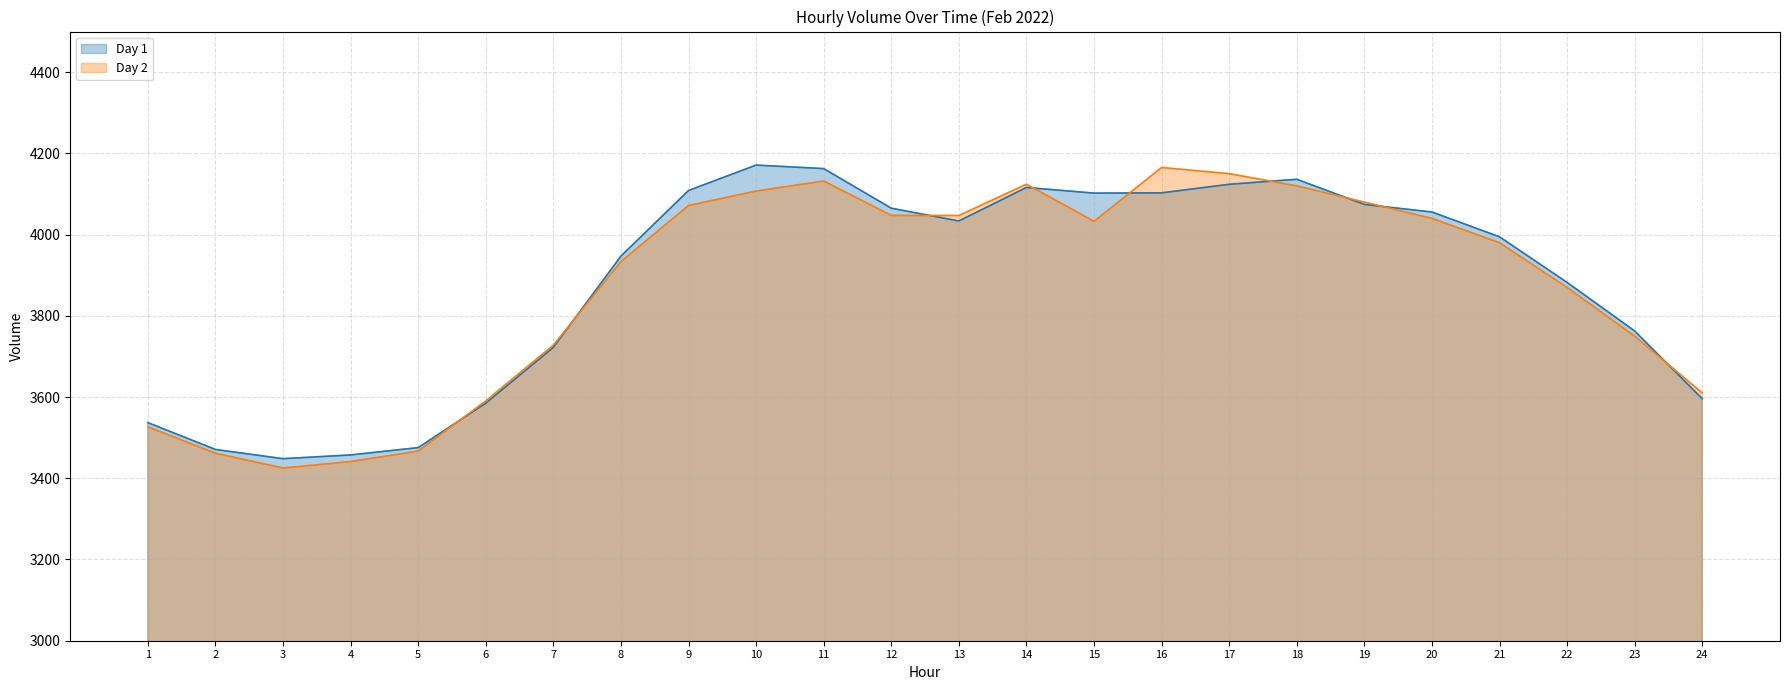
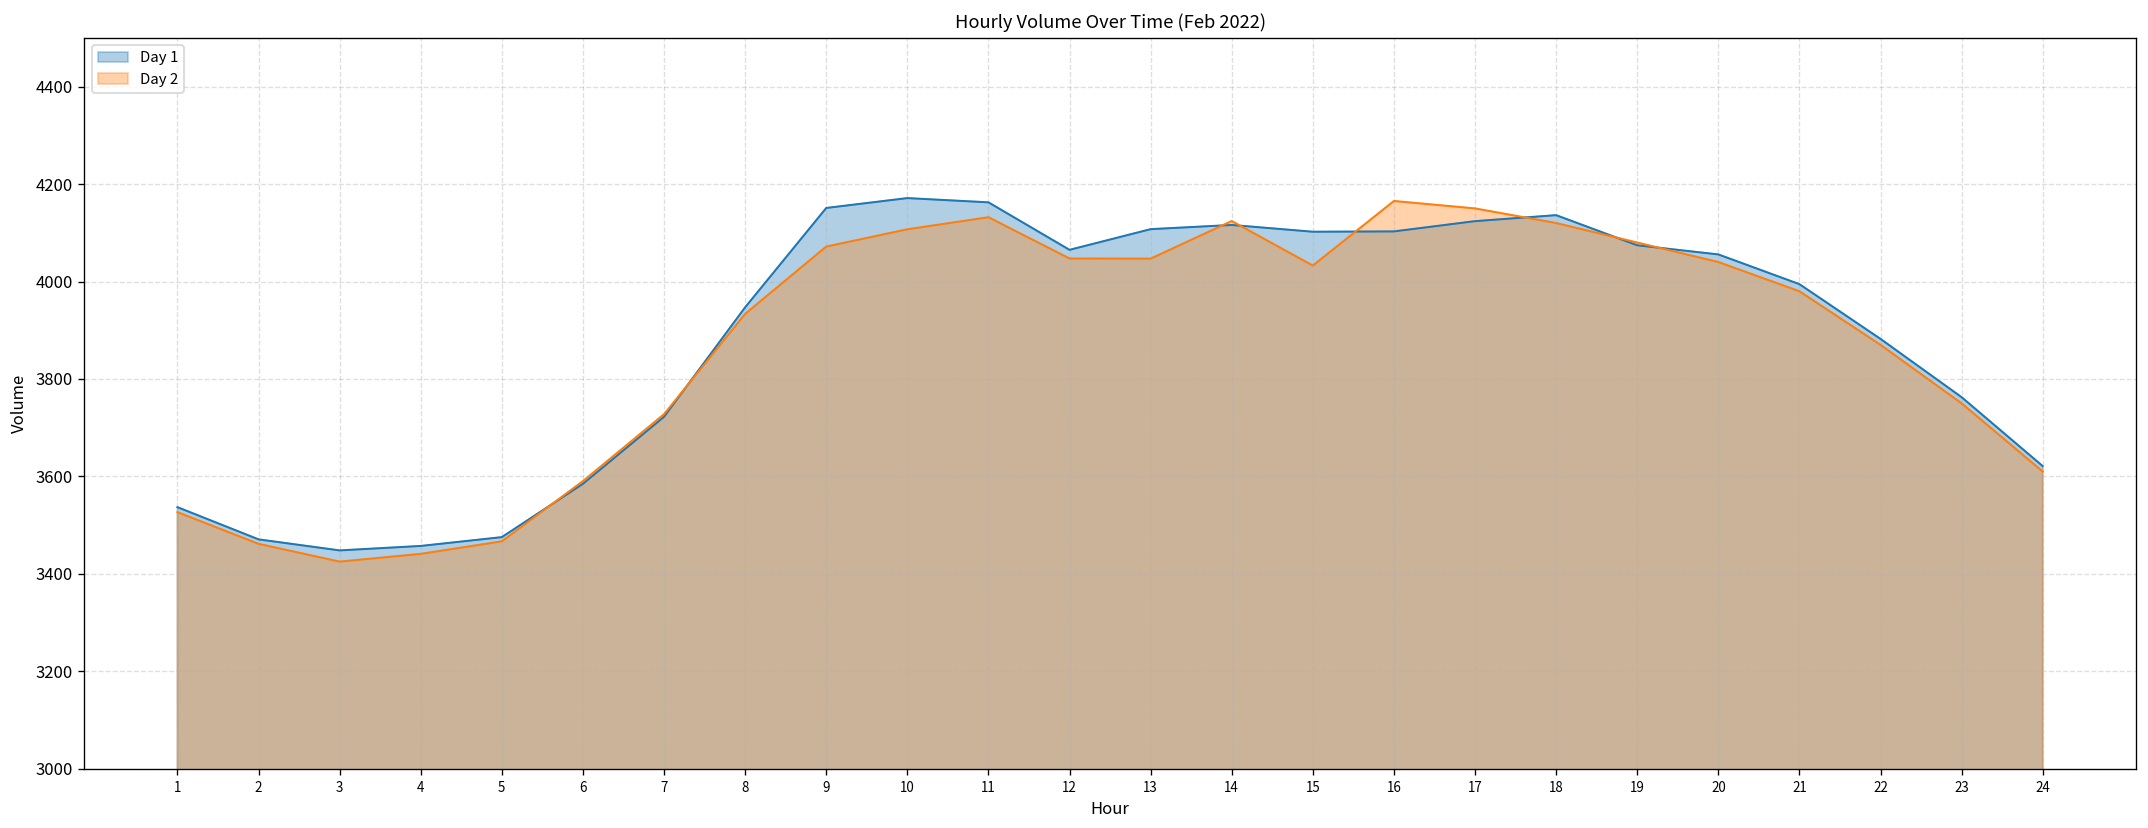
Day 1, 9: 4110 -> 4150
Day 1, 13: 4030 -> 4110
Day 1, 24: 3600 -> 3620
